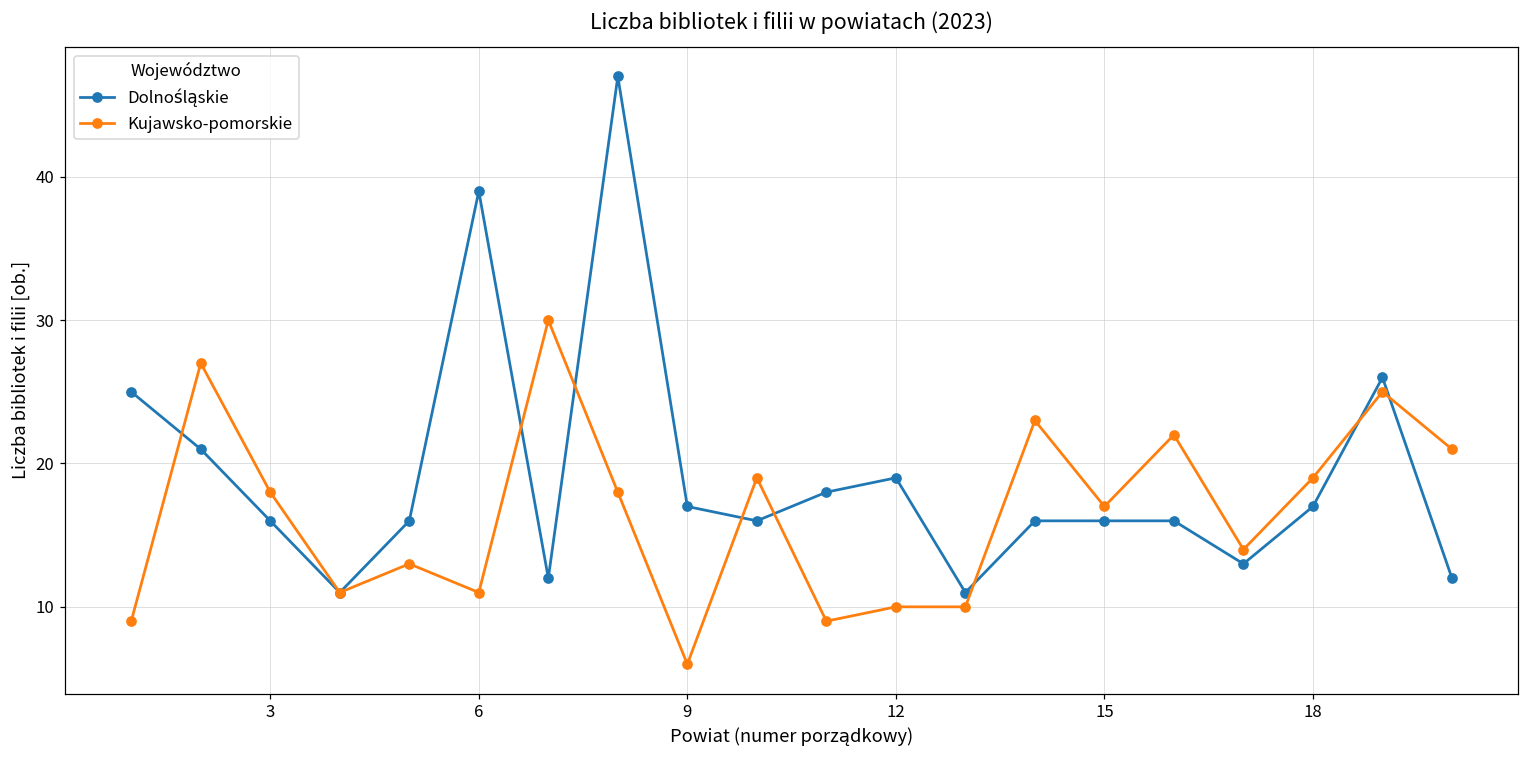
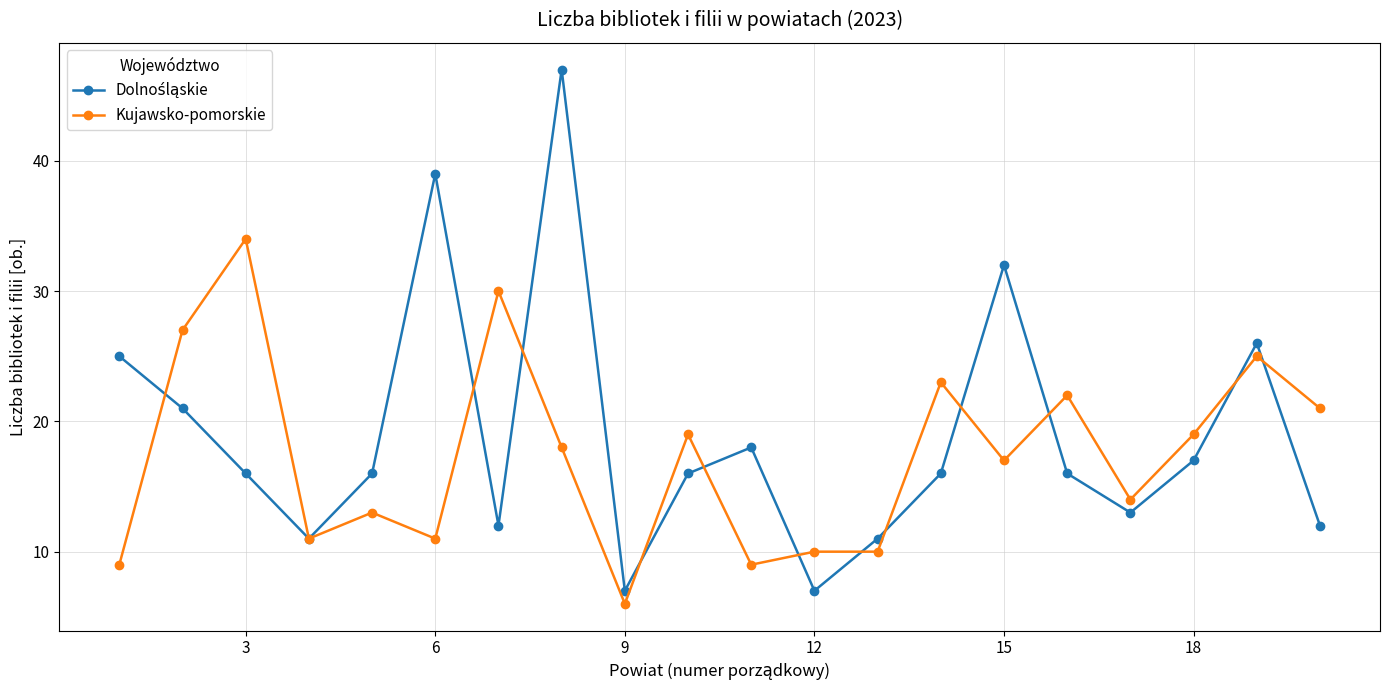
Kujawsko-pomorskie, 3: 18 -> 34
Dolnośląskie, 9: 17 -> 7
Dolnośląskie, 12: 19 -> 7
Dolnośląskie, 15: 16 -> 32
